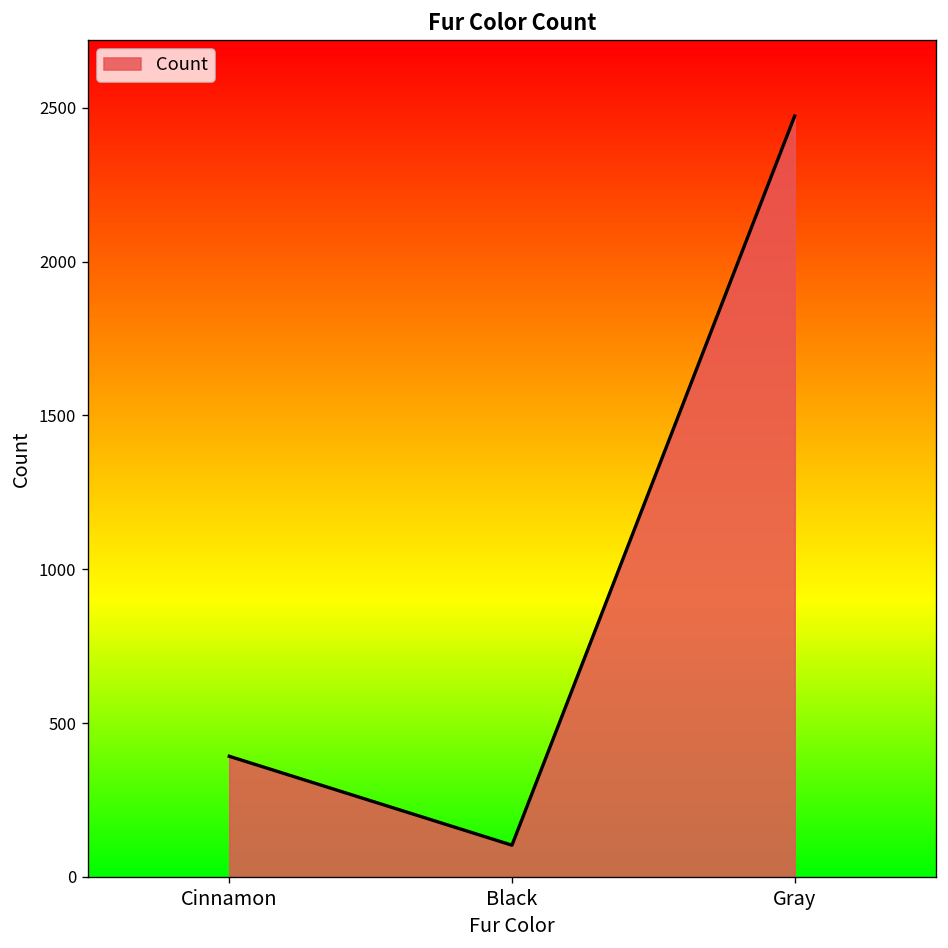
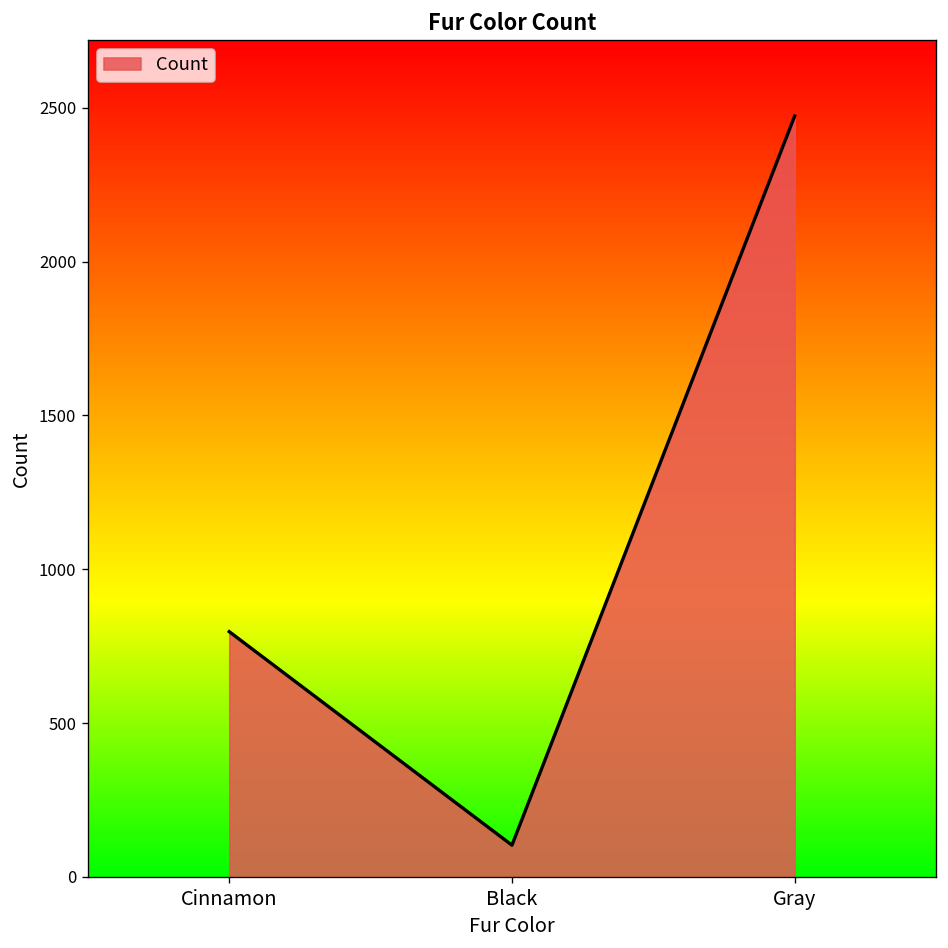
Cinnamon: 390 -> 800
